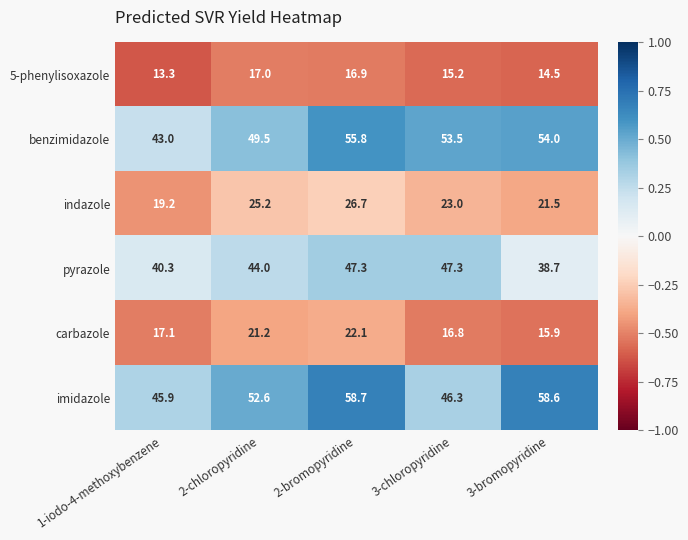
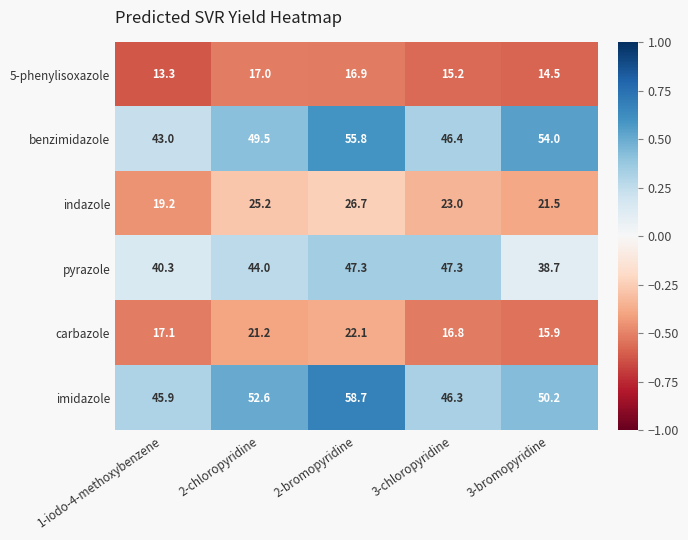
benzimidazole, 3-chloropyridine: 53.5 -> 46.4
imidazole, 3-bromopyridine: 58.6 -> 50.2
